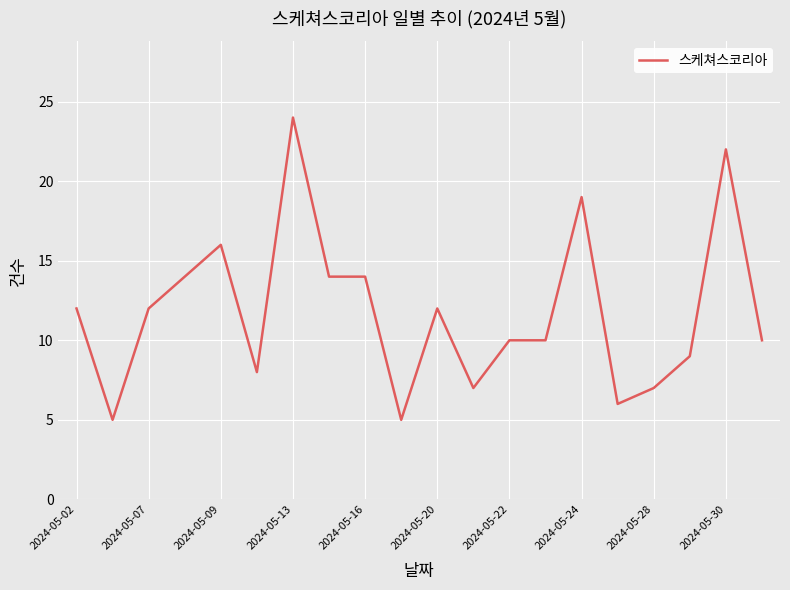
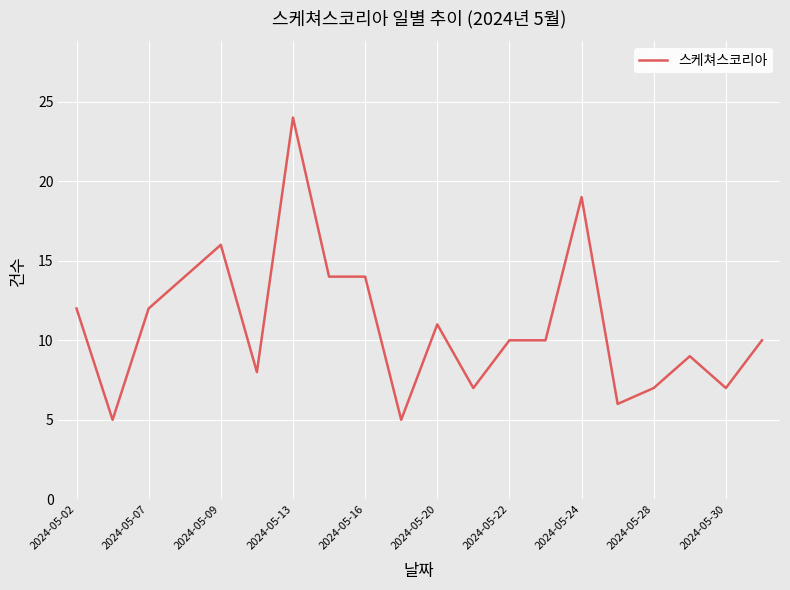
2024-05-20: 12 -> 11
2024-05-30: 22 -> 7
